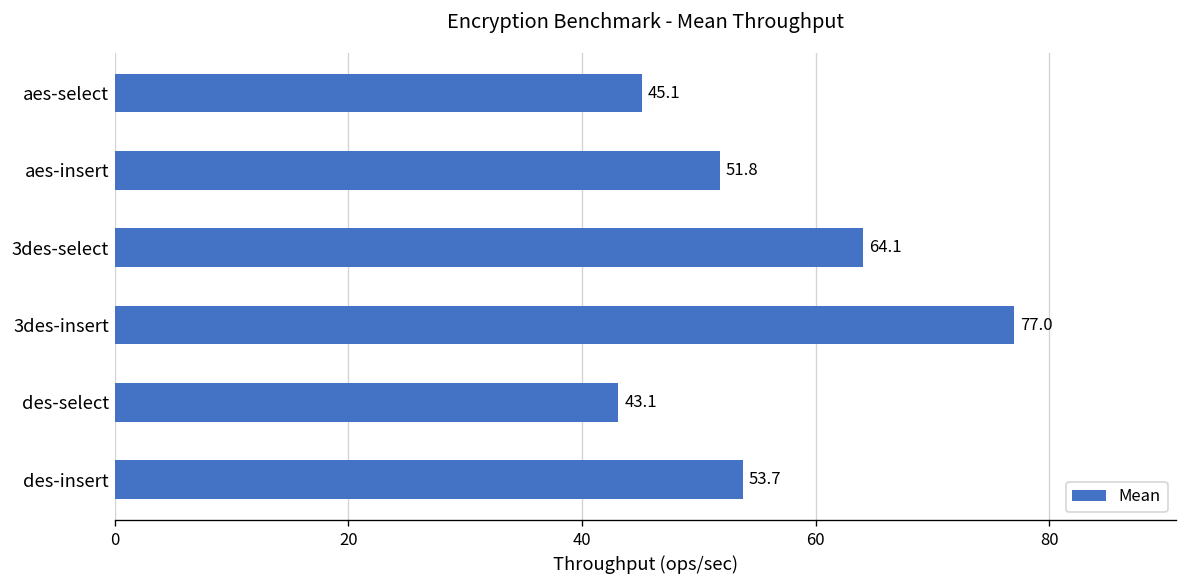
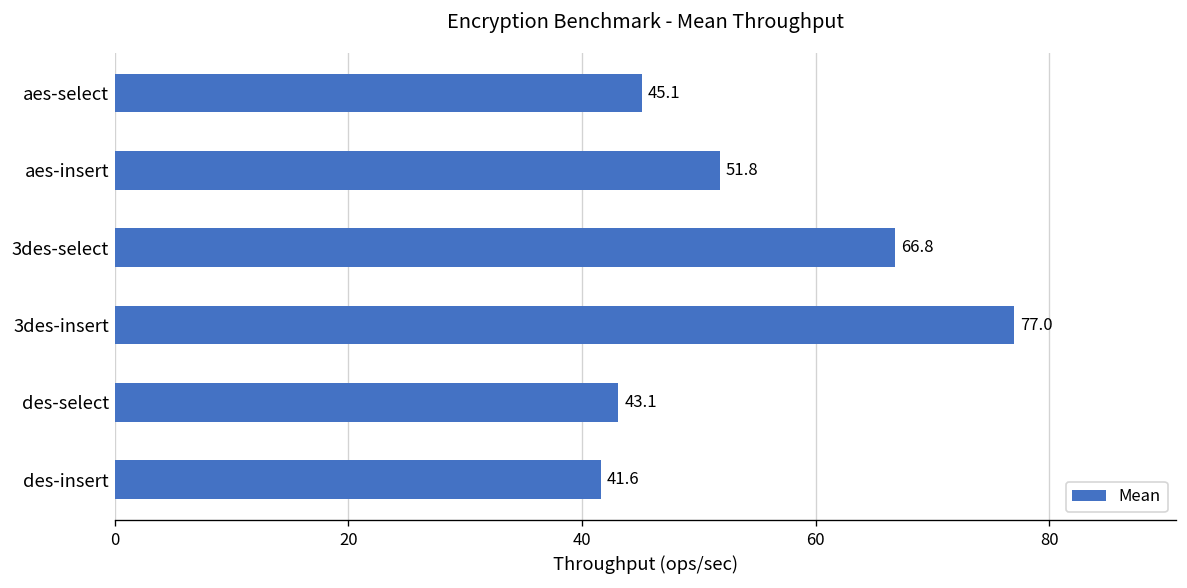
3des-select: 64.1 -> 66.8
des-insert: 53.7 -> 41.6
